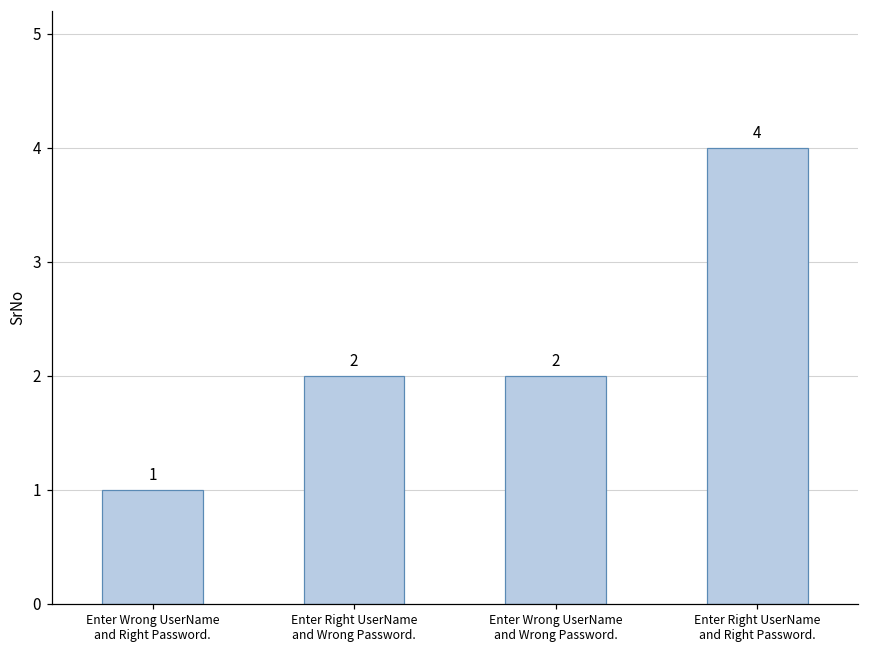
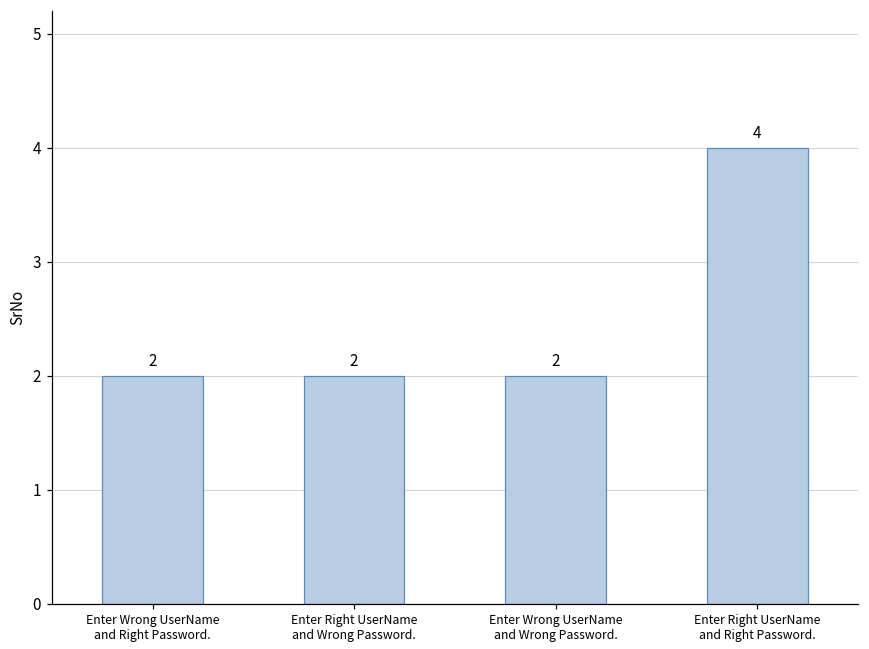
Enter Wrong UserName and Right Password.: 1 -> 2
